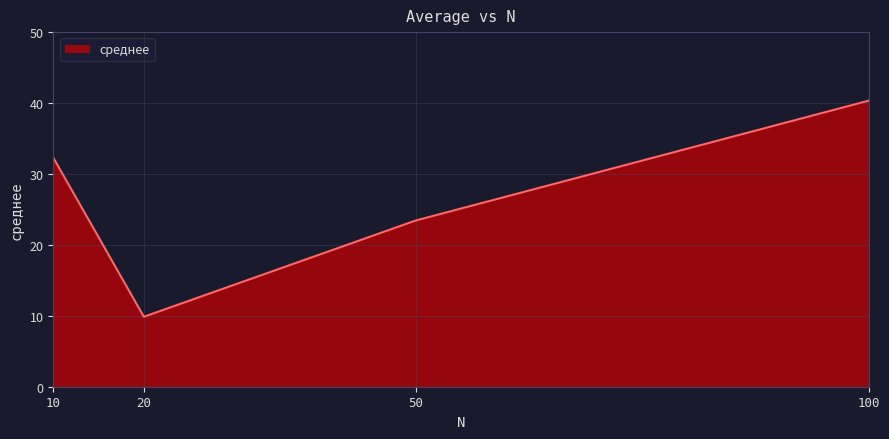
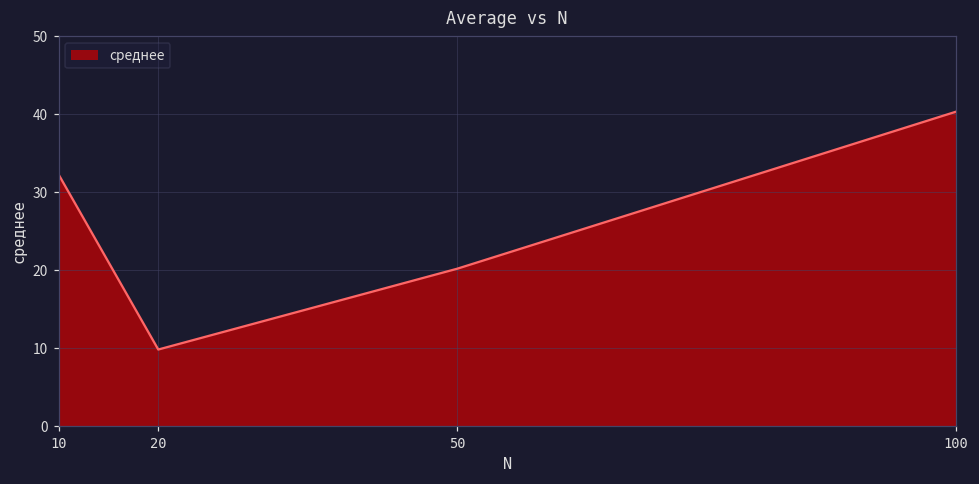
50: 23 -> 20
